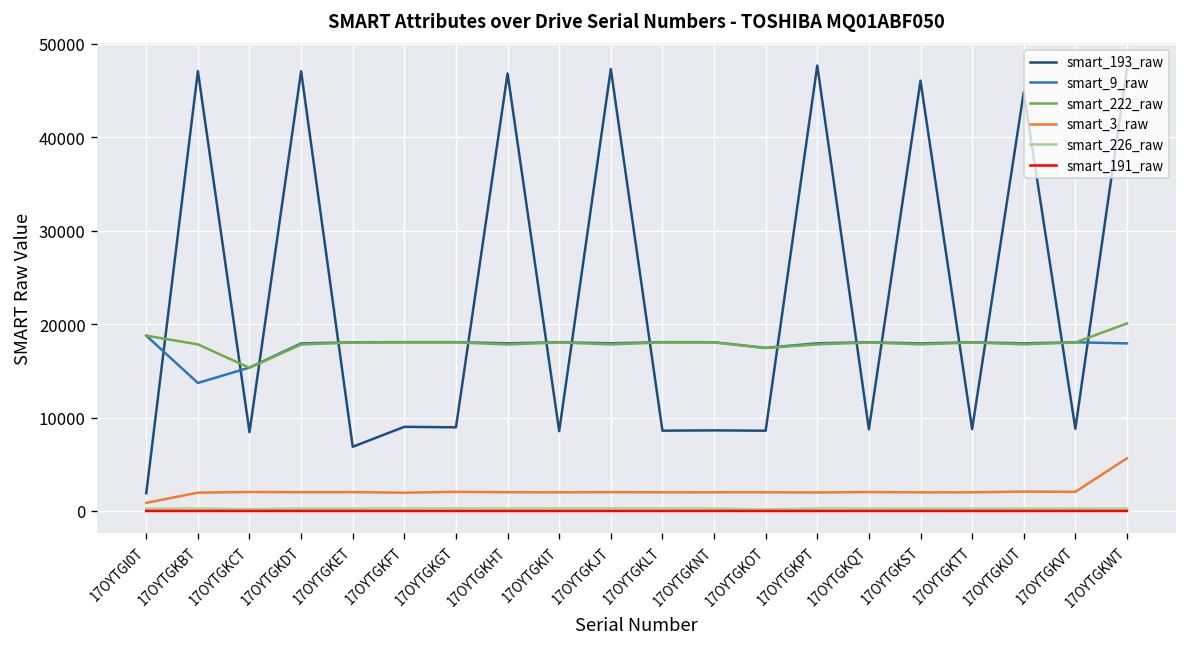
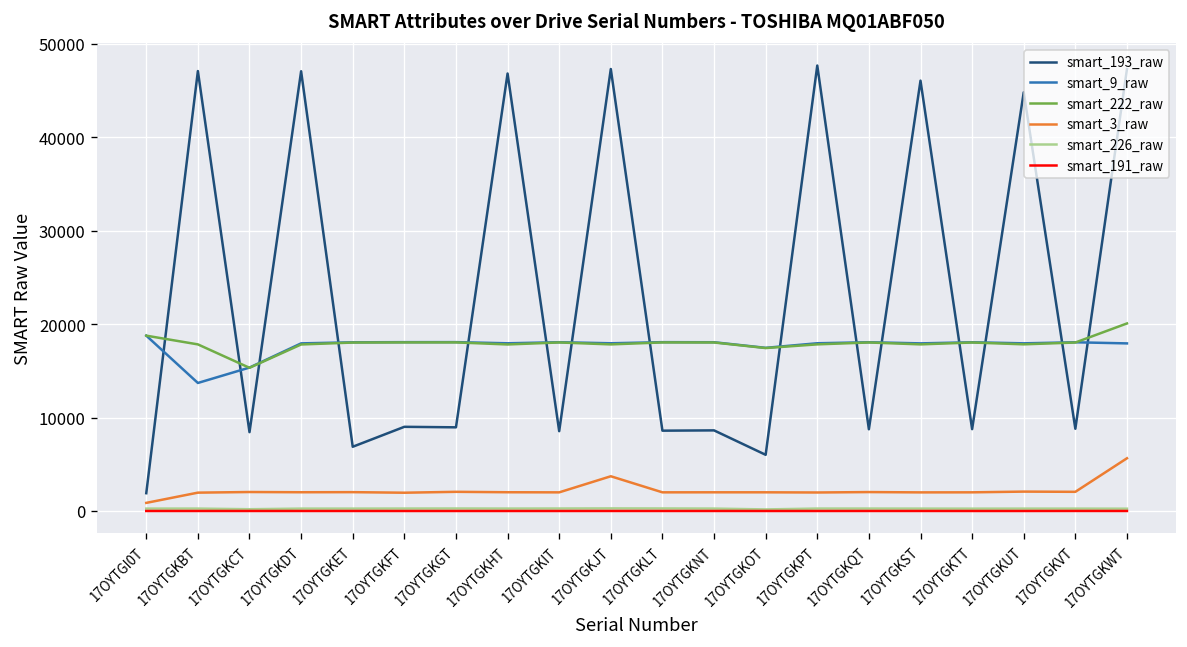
smart_3_raw, 17OYTGKJT: 2000 -> 4000
smart_193_raw, 17OYTGKOT: 9000 -> 6000
